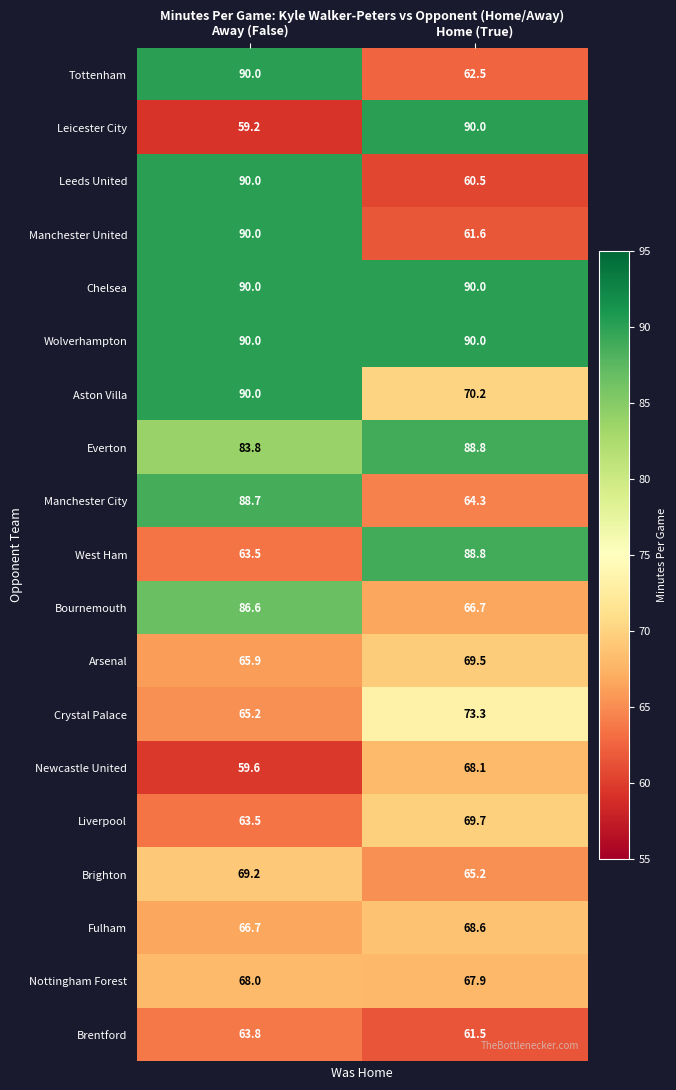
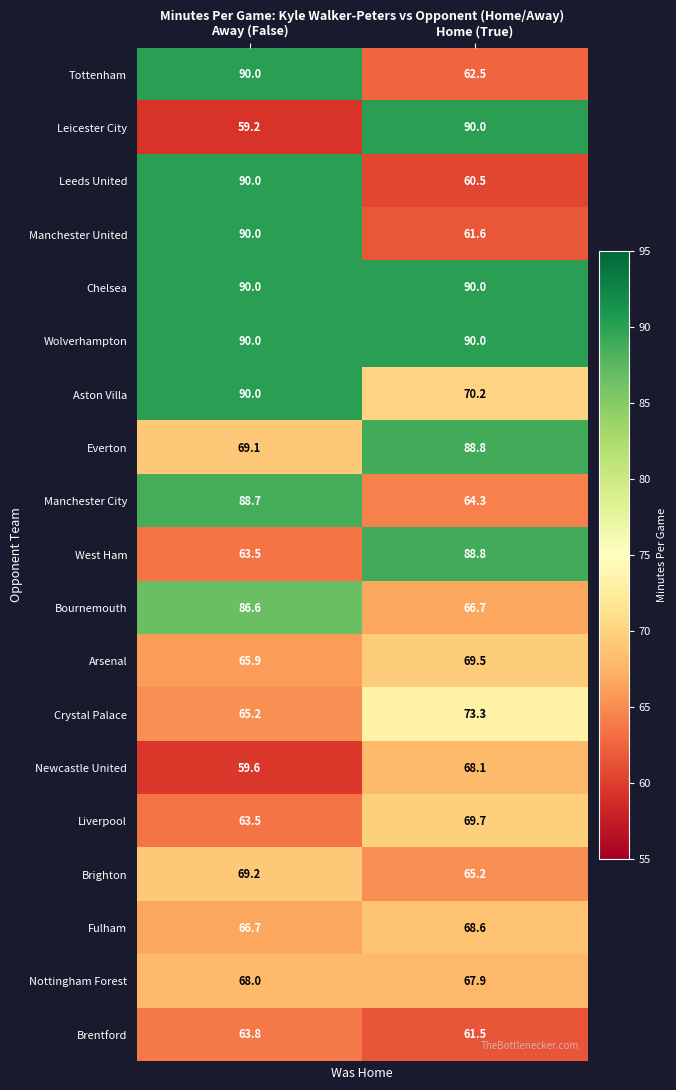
Everton, Away (False): 83.8 -> 69.1
